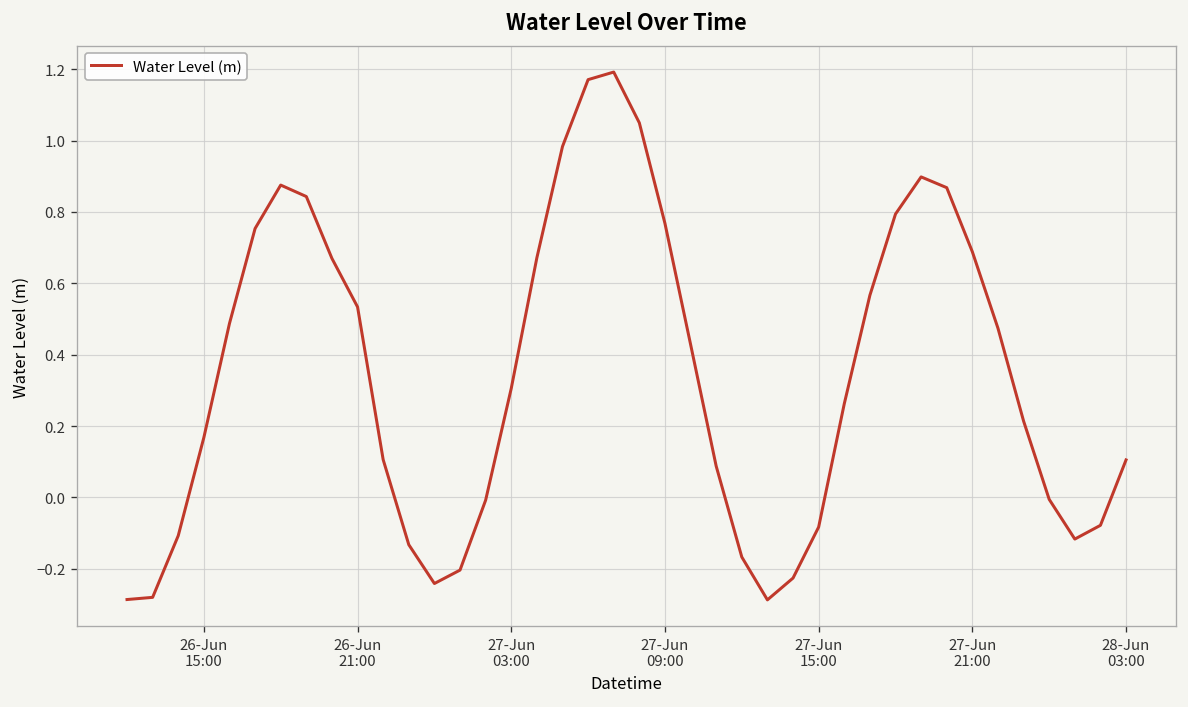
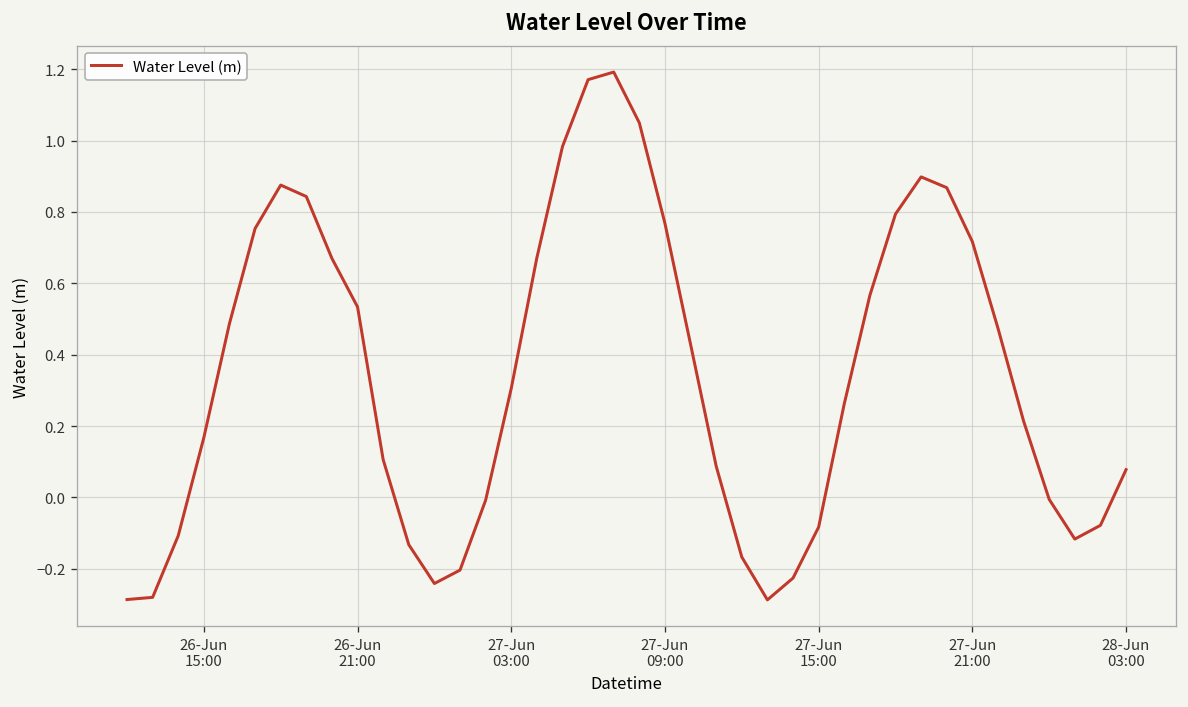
27-Jun 21:00: 0.69 -> 0.72
28-Jun 03:00: 0.11 -> 0.08
